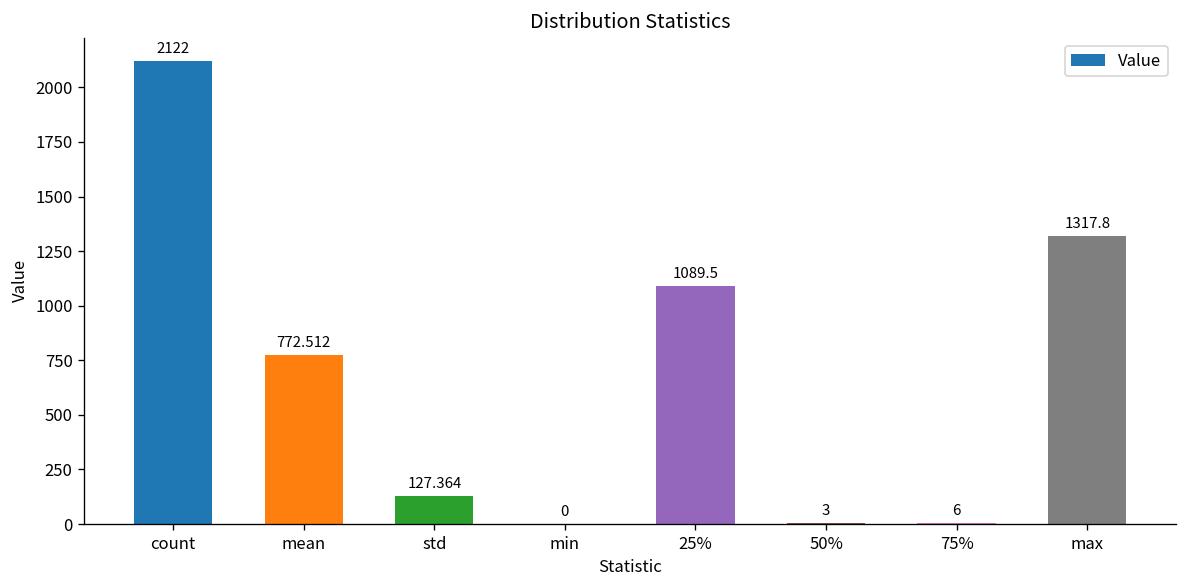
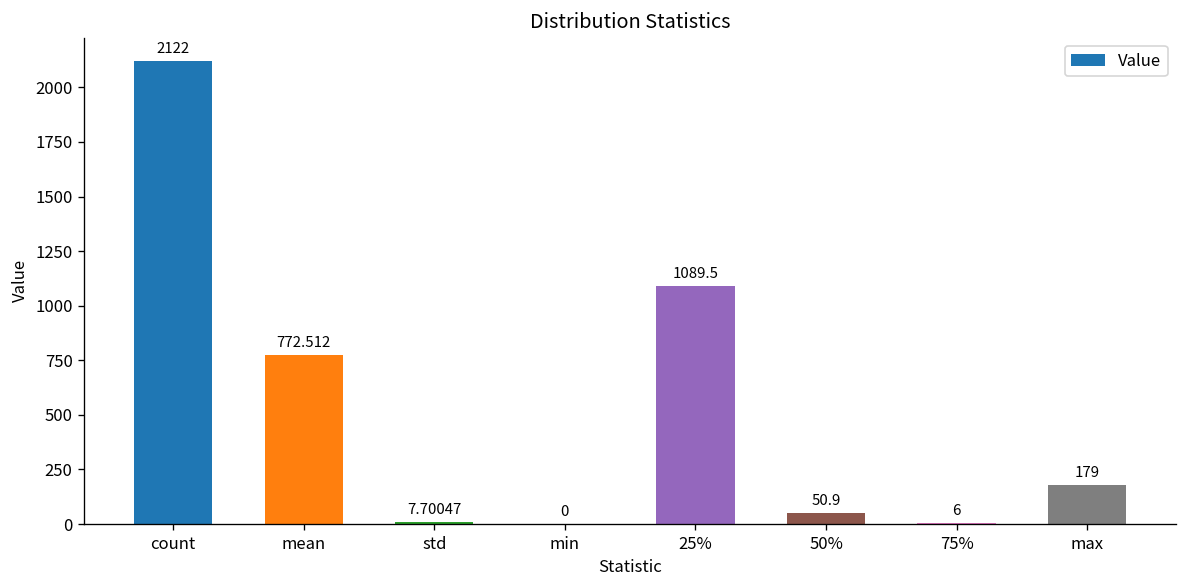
std: 127.364 -> 7.70047
50%: 3 -> 50.9
max: 1317.8 -> 179
